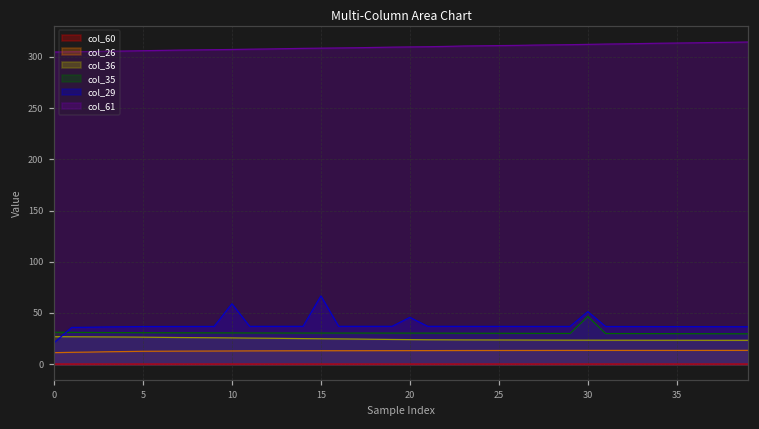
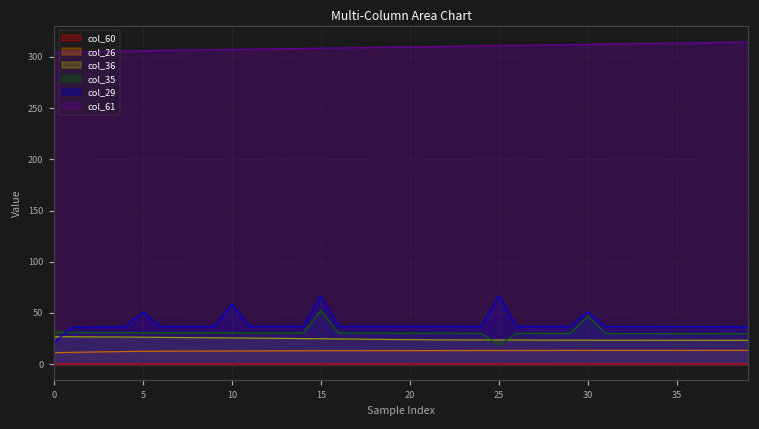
col_29, 5: 40 -> 50
col_35, 15: 30 -> 50
col_29, 20: 50 -> 40
col_35, 25: 30 -> 20
col_29, 25: 40 -> 70
